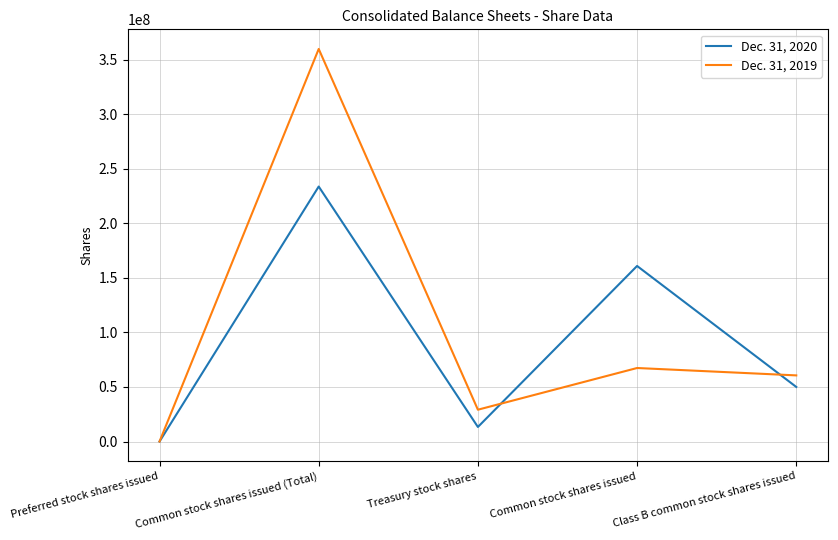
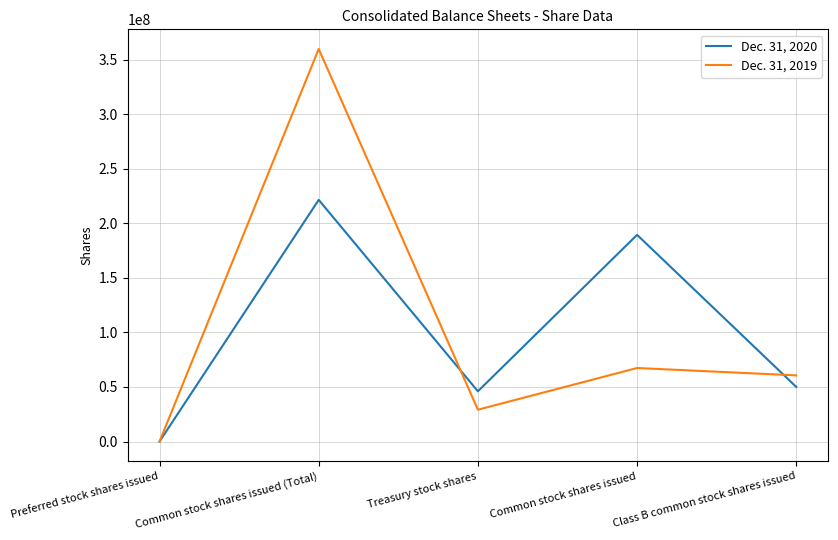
Dec. 31, 2020, Common stock shares issued (Total): 234000000 -> 222000000
Dec. 31, 2020, Treasury stock shares: 13000000 -> 46000000
Dec. 31, 2020, Common stock shares issued: 161000000 -> 189000000
